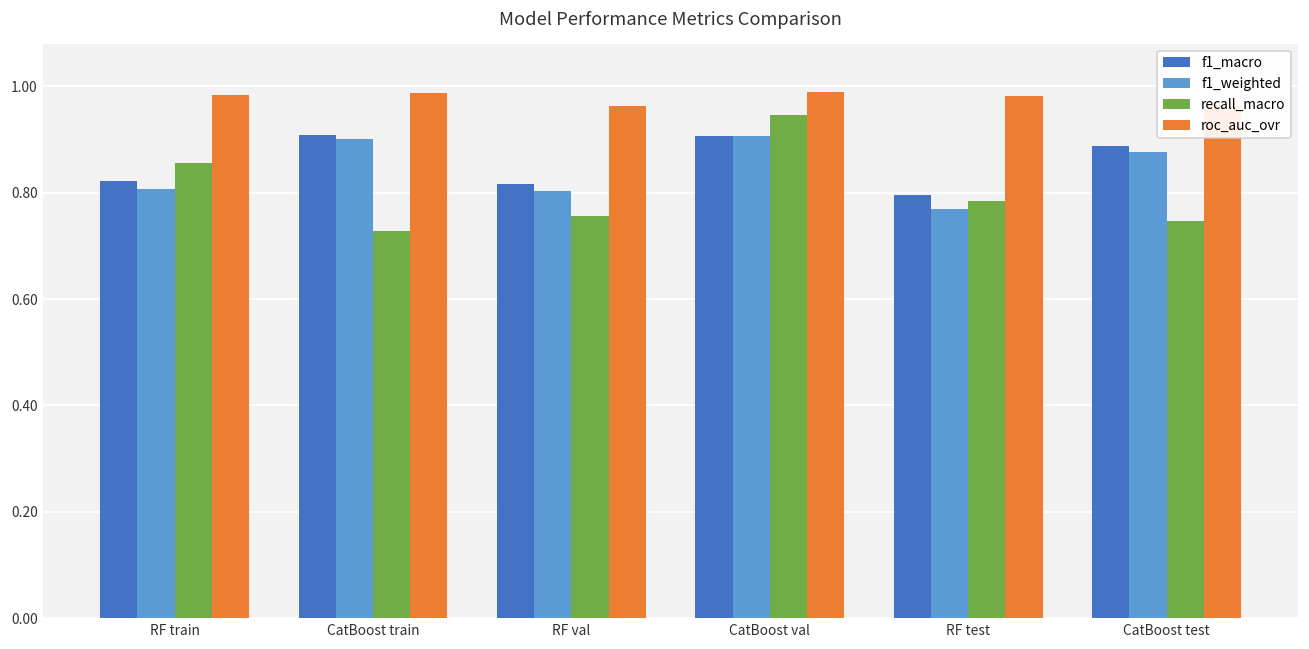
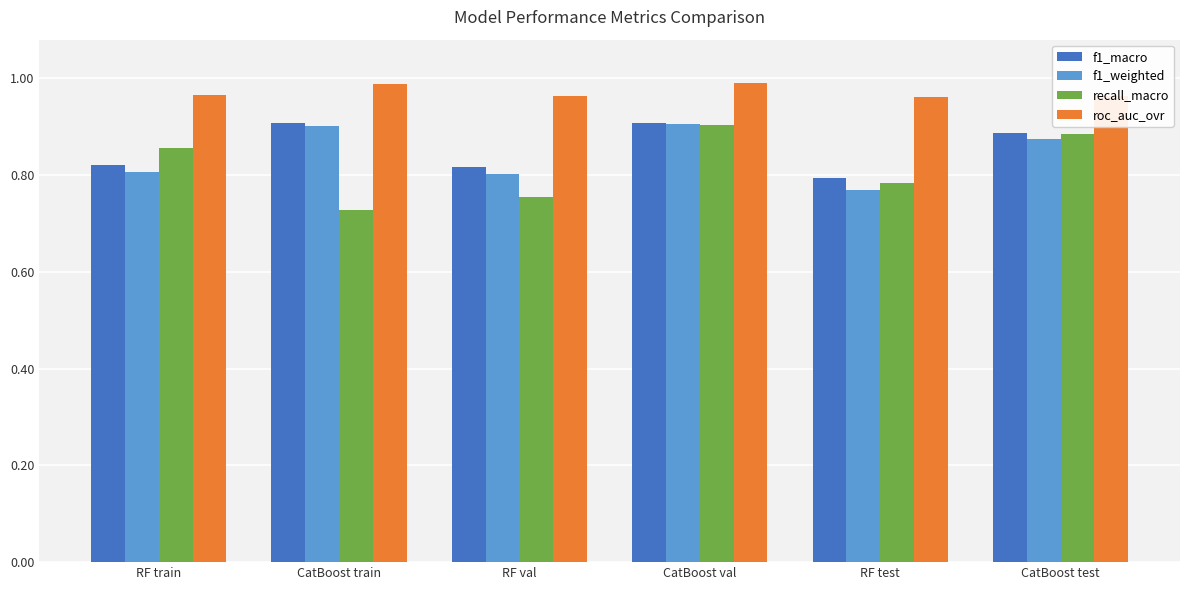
roc_auc_ovr, RF train: 0.98 -> 0.97
recall_macro, CatBoost val: 0.95 -> 0.90
roc_auc_ovr, RF test: 0.98 -> 0.96
recall_macro, CatBoost test: 0.75 -> 0.89
